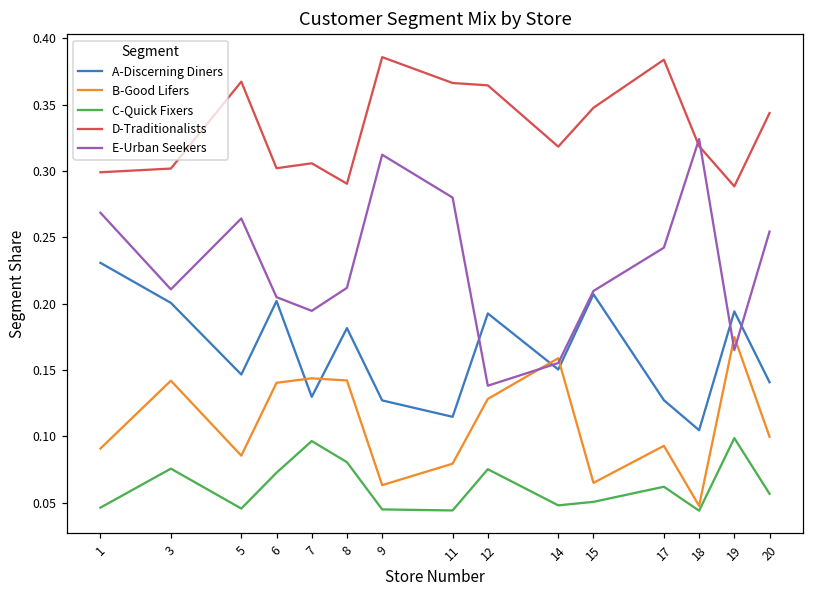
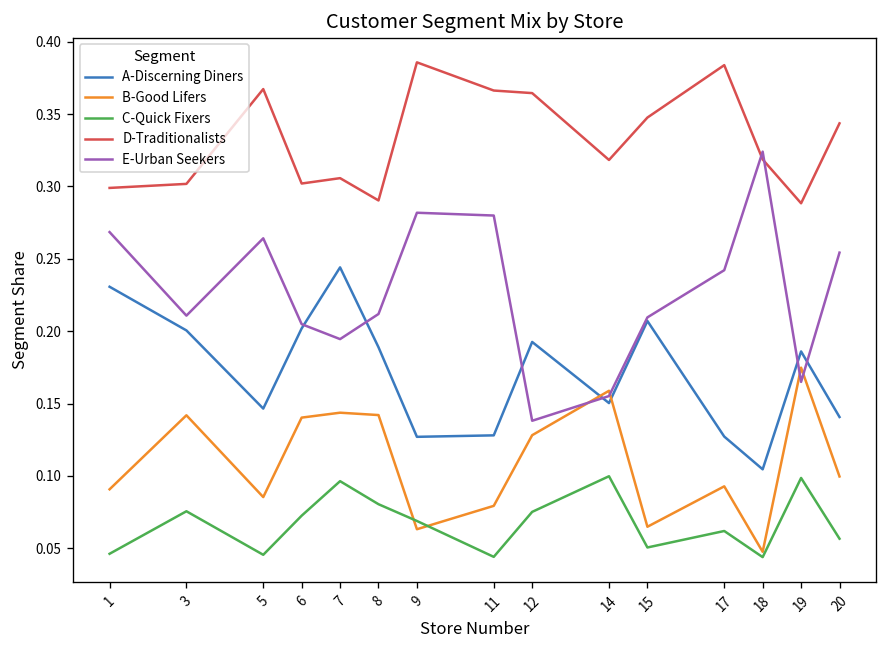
A-Discerning Diners, 7: 0.130 -> 0.244
A-Discerning Diners, 8: 0.182 -> 0.189
C-Quick Fixers, 9: 0.045 -> 0.069
E-Urban Seekers, 9: 0.312 -> 0.282
A-Discerning Diners, 11: 0.115 -> 0.128
C-Quick Fixers, 14: 0.048 -> 0.100
A-Discerning Diners, 19: 0.194 -> 0.186
